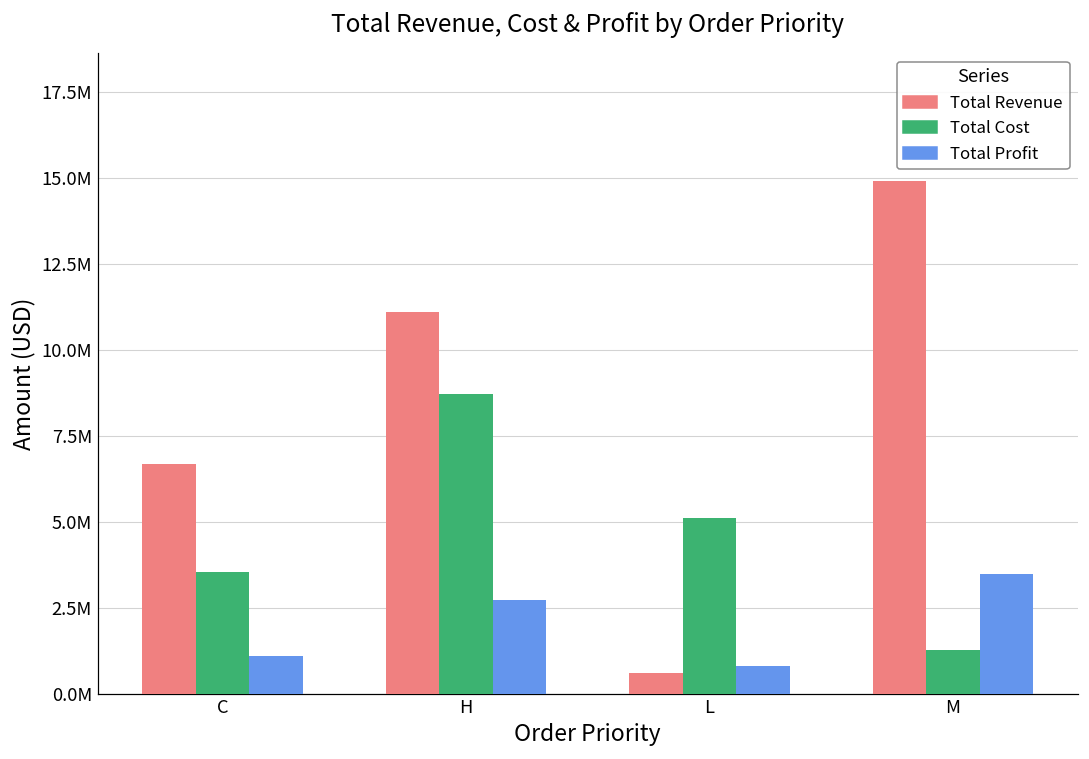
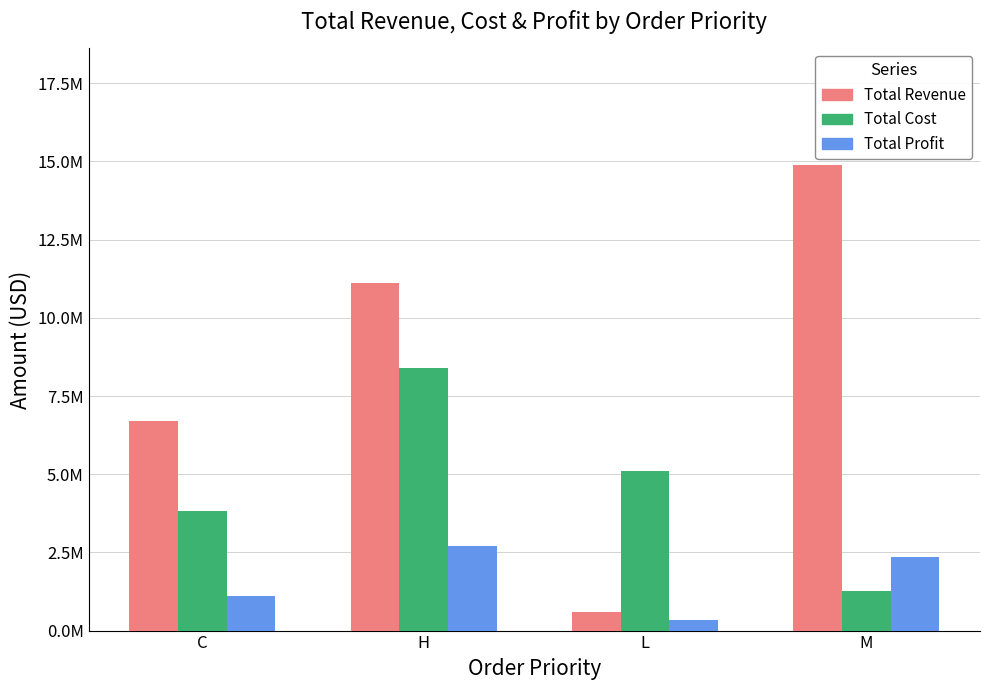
Total Cost, C: 3500000 -> 3800000
Total Cost, H: 8700000 -> 8400000
Total Profit, L: 800000 -> 300000
Total Profit, M: 3500000 -> 2400000
